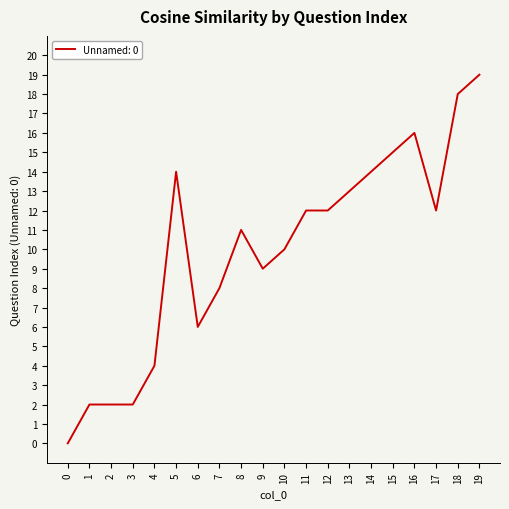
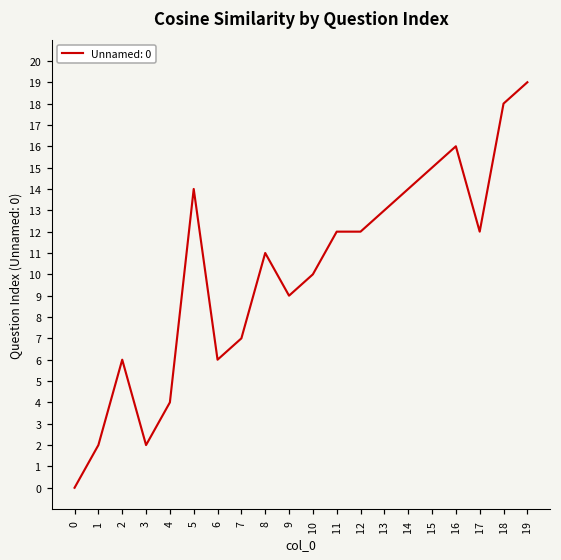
2: 2 -> 6
7: 8 -> 7
